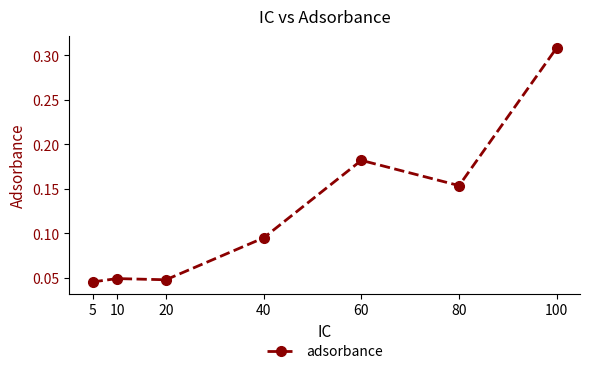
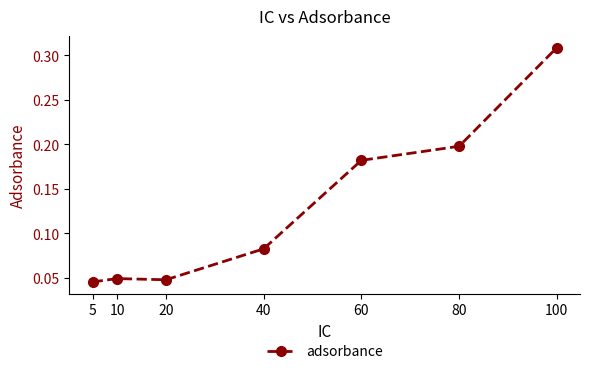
40: 0.09 -> 0.08
80: 0.15 -> 0.20
